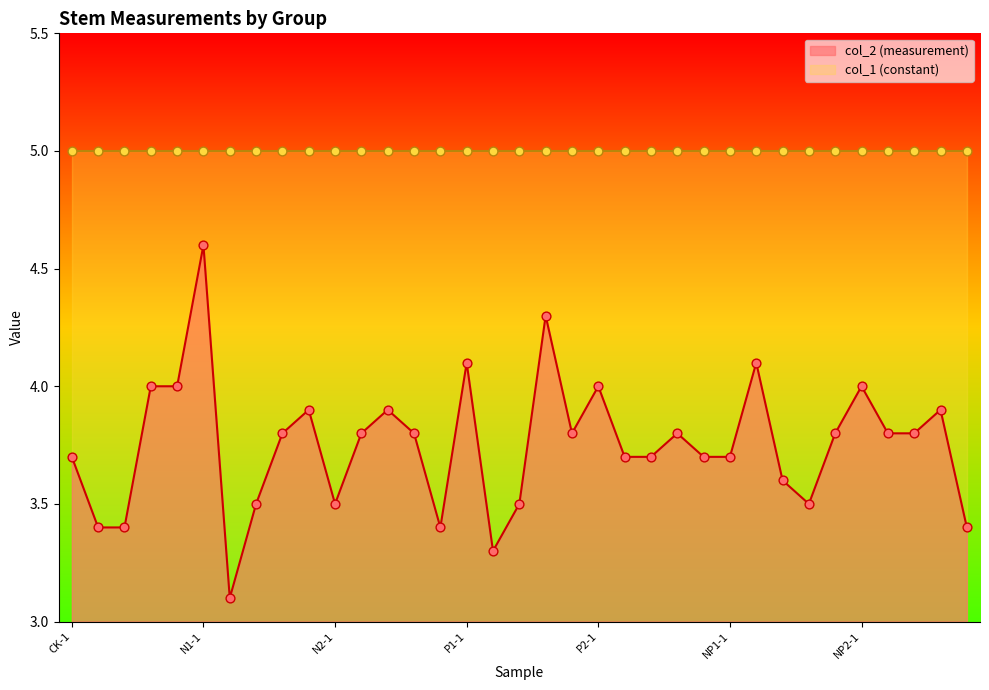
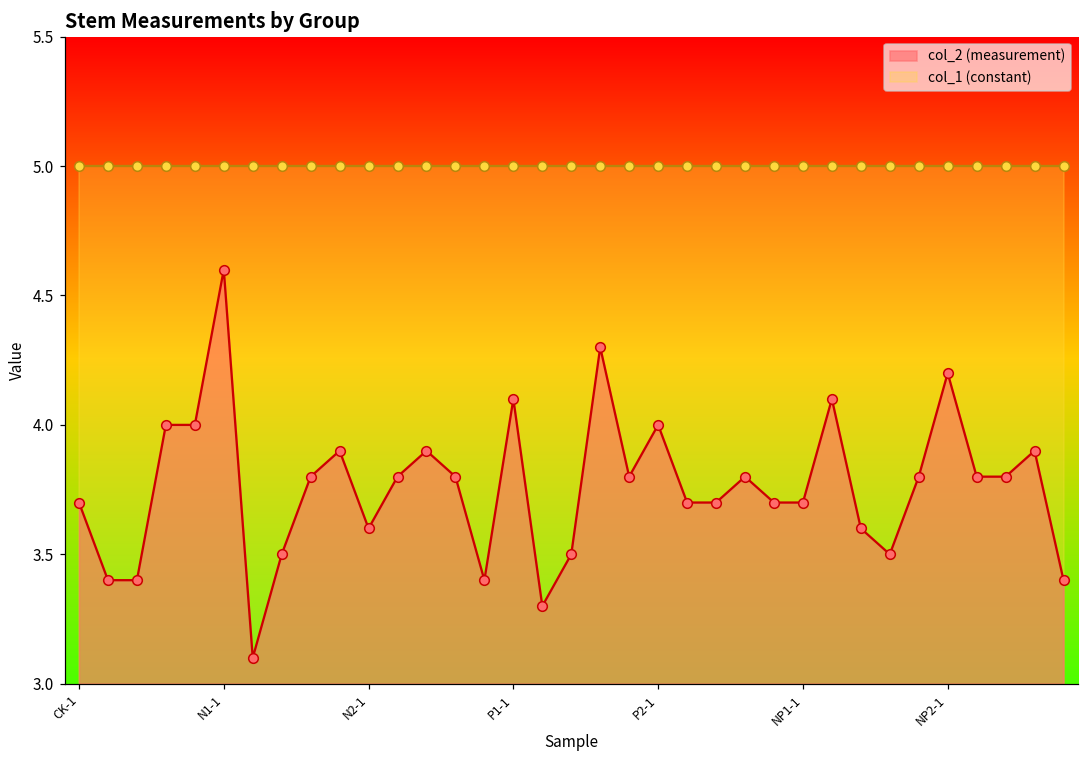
col_2 (measurement), N2-1: 3.5 -> 3.6
col_2 (measurement), NP2-1: 4.0 -> 4.2
